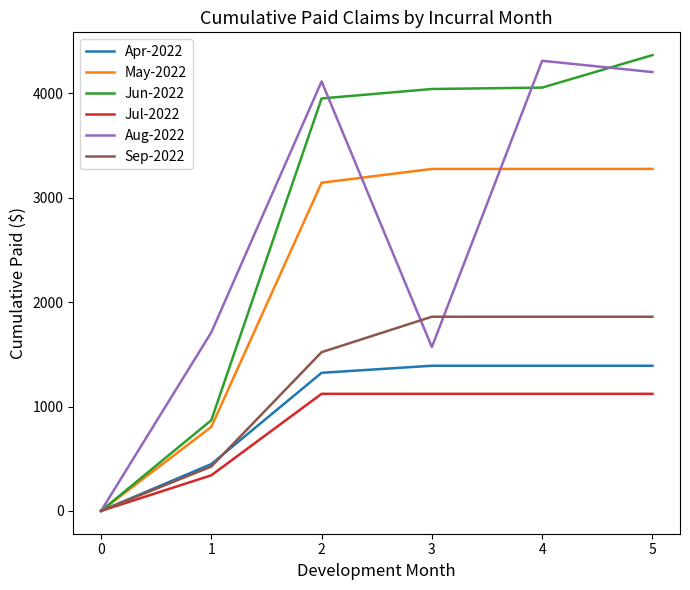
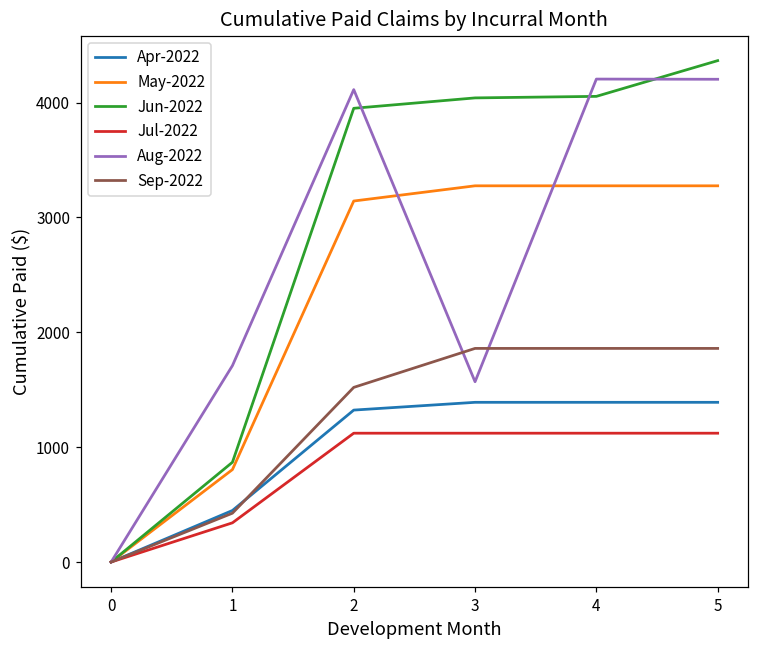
Aug-2022, 4: 4310 -> 4210
